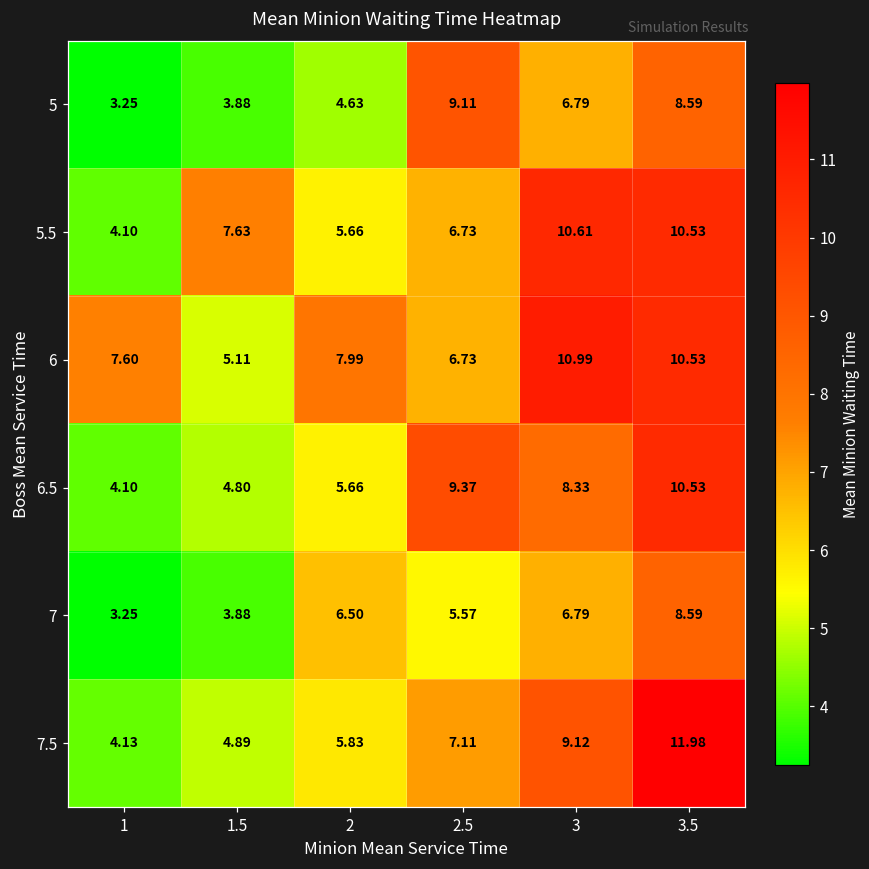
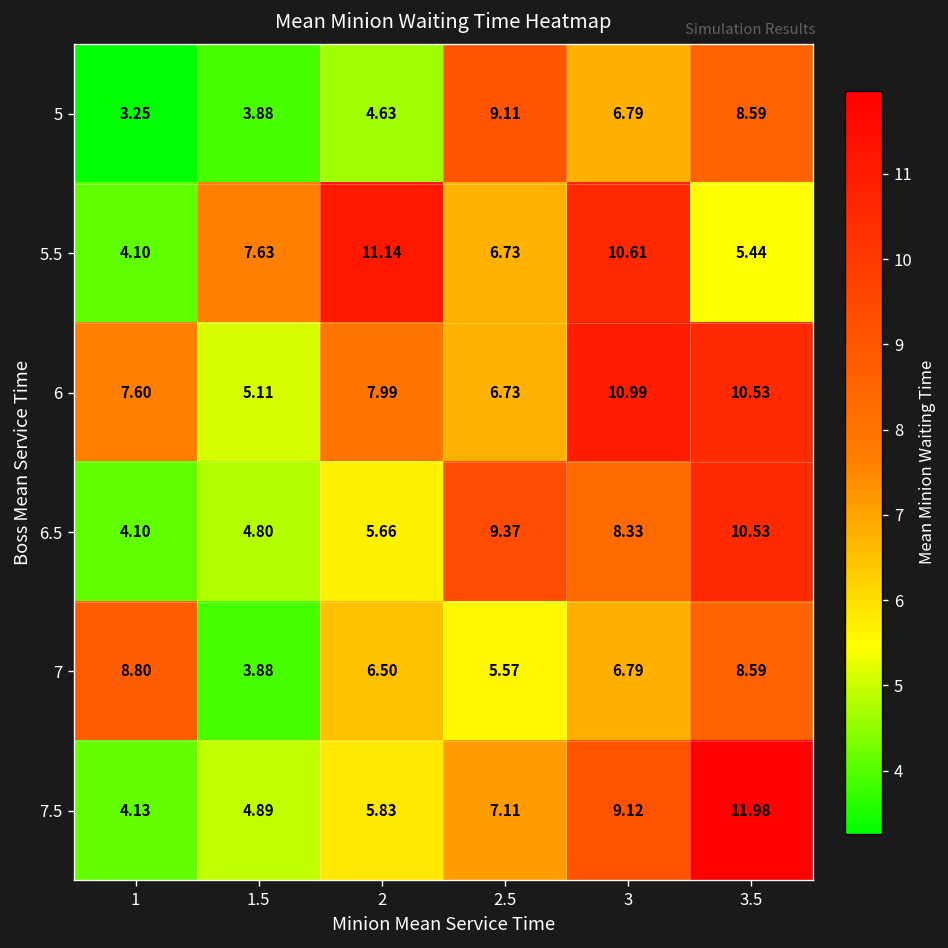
5.5, 2: 5.66 -> 11.14
5.5, 3.5: 10.53 -> 5.44
7, 1: 3.25 -> 8.80
